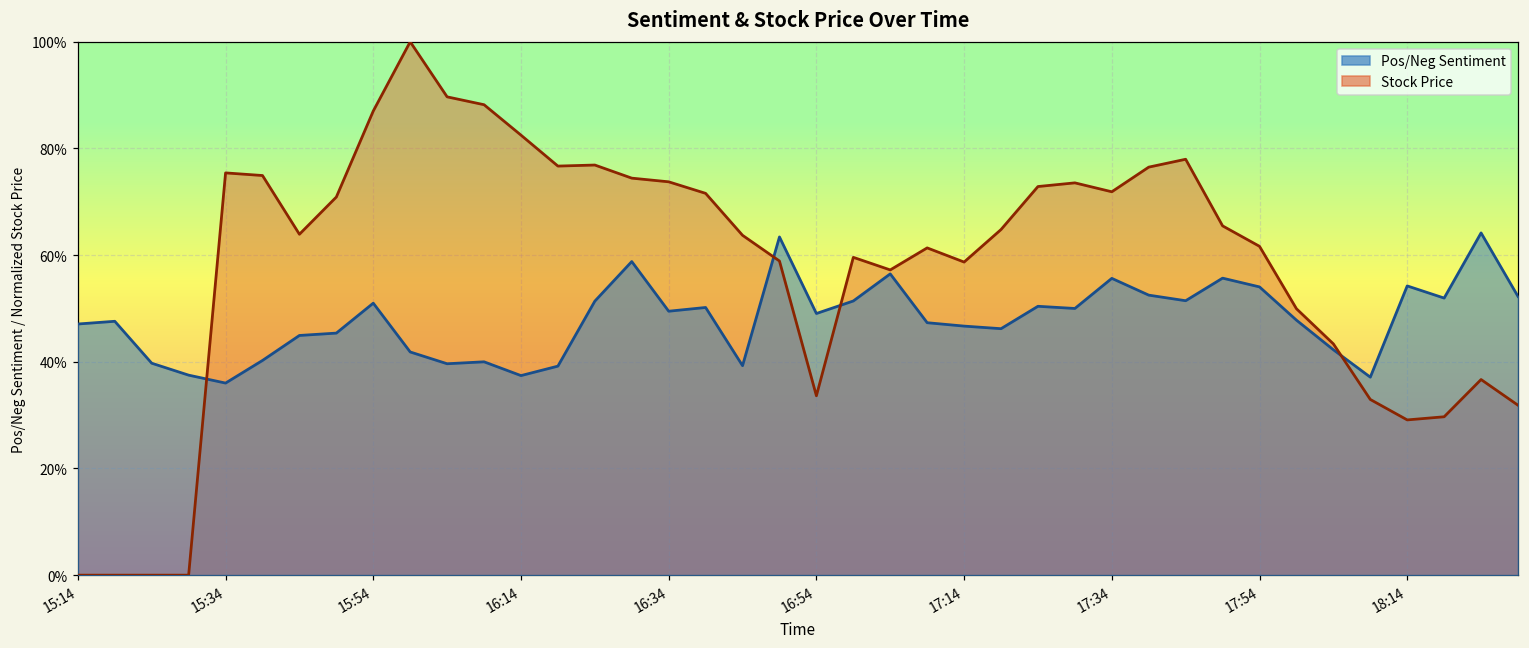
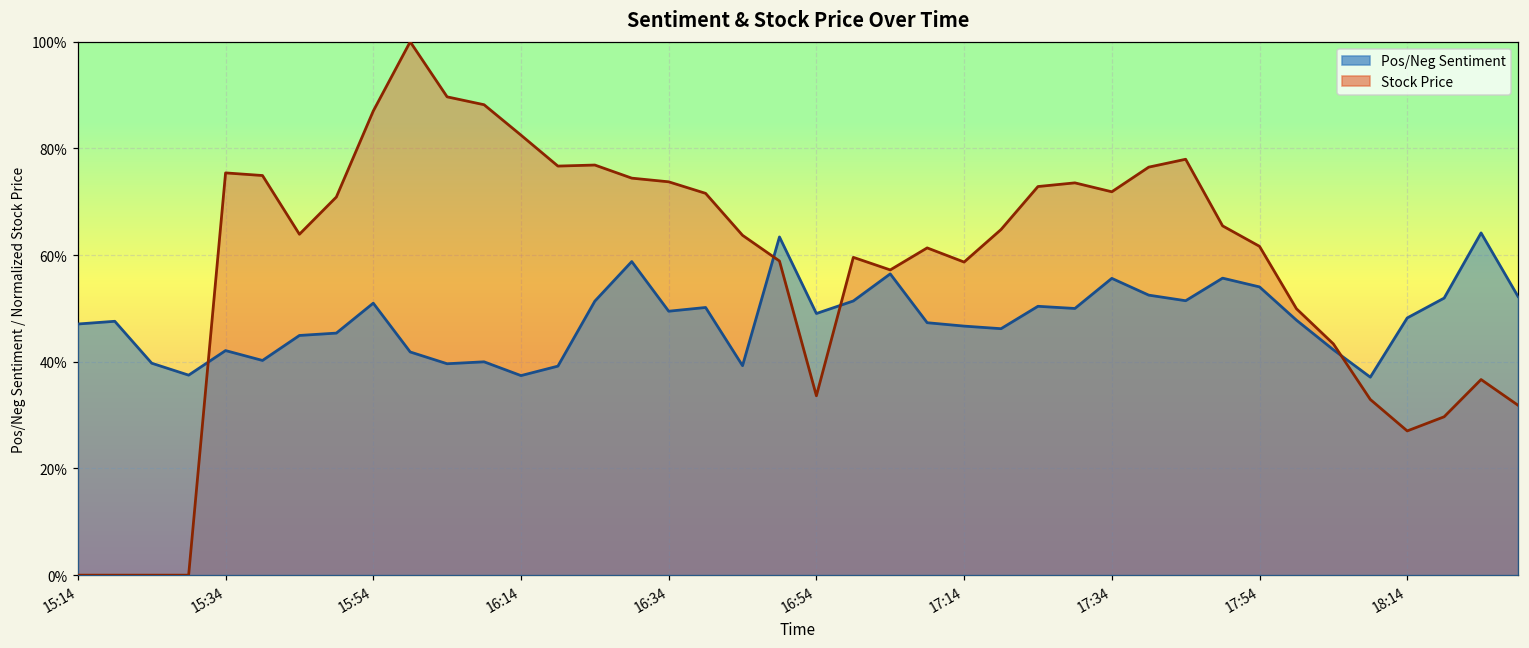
Pos/Neg Sentiment, 15:34: 36% -> 42%
Pos/Neg Sentiment, 18:14: 54% -> 48%
Stock Price, 18:14: 29% -> 27%
